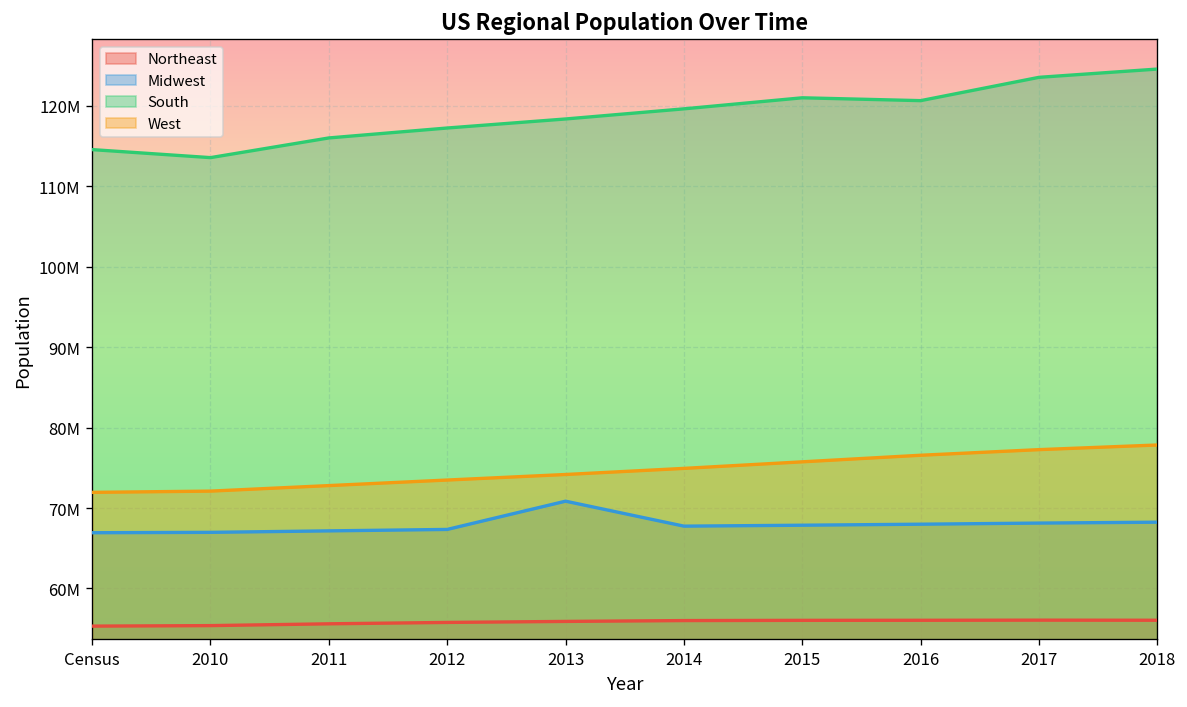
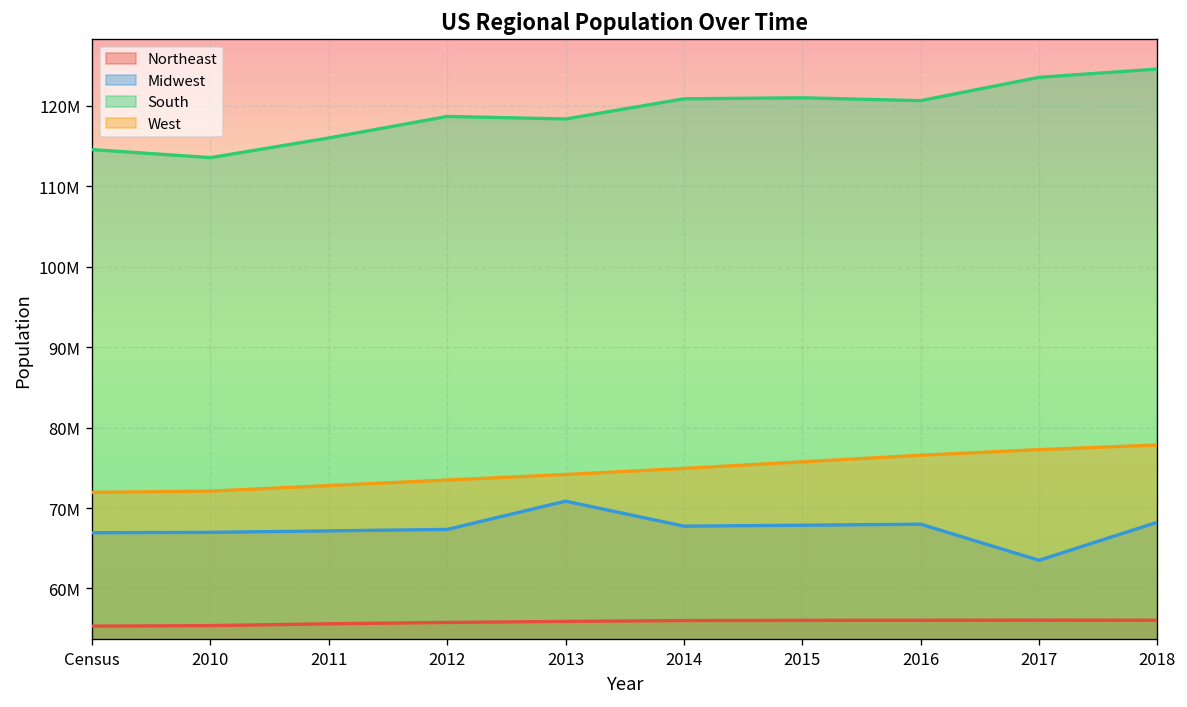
South, 2012: 117000000 -> 119000000
South, 2014: 120000000 -> 121000000
Midwest, 2017: 68000000 -> 64000000
